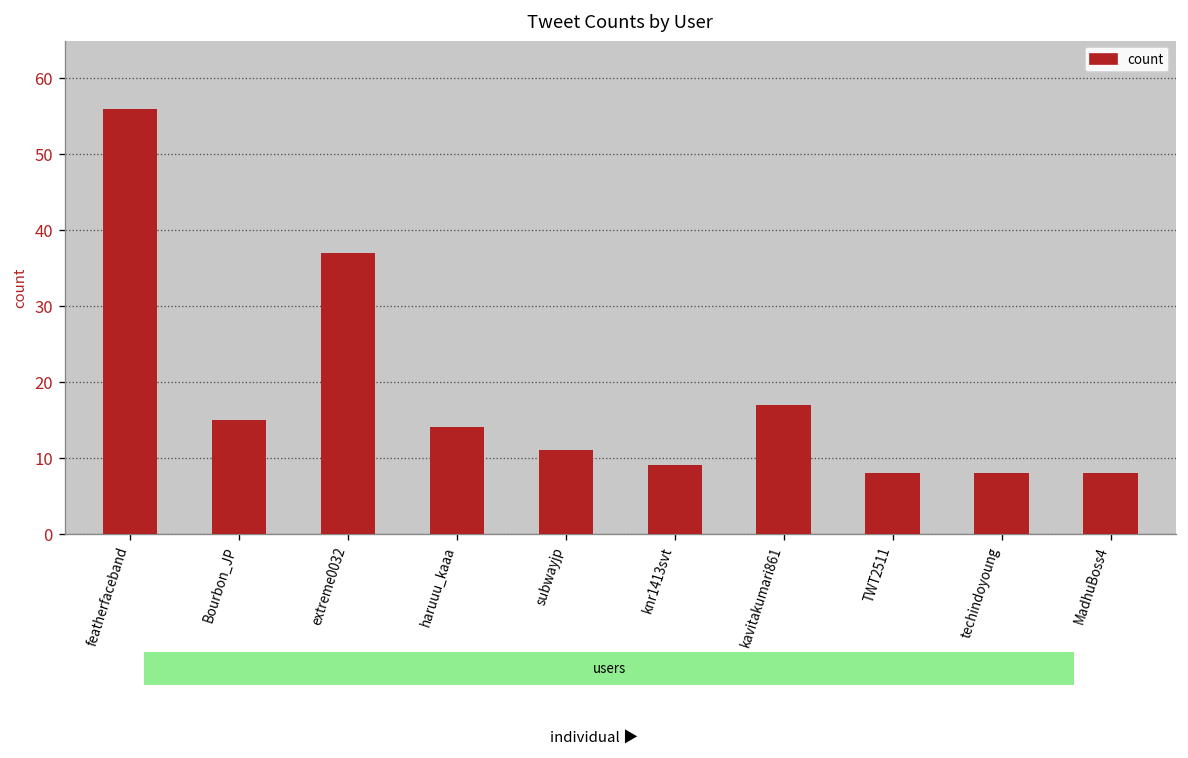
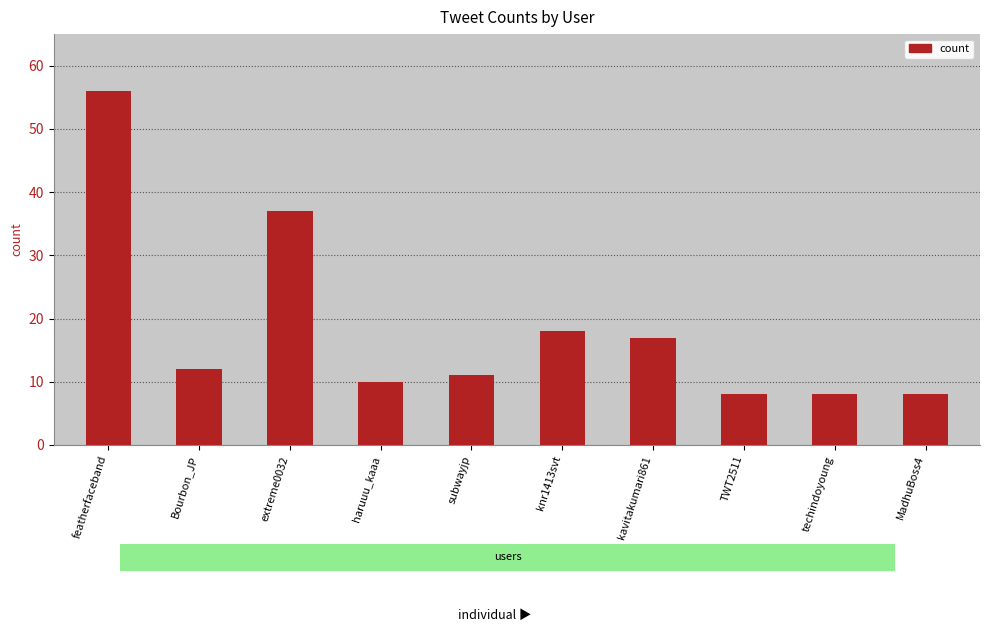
Bourbon_JP: 15 -> 12
haruuu_kaaa: 14 -> 10
knr1413svt: 9 -> 18
